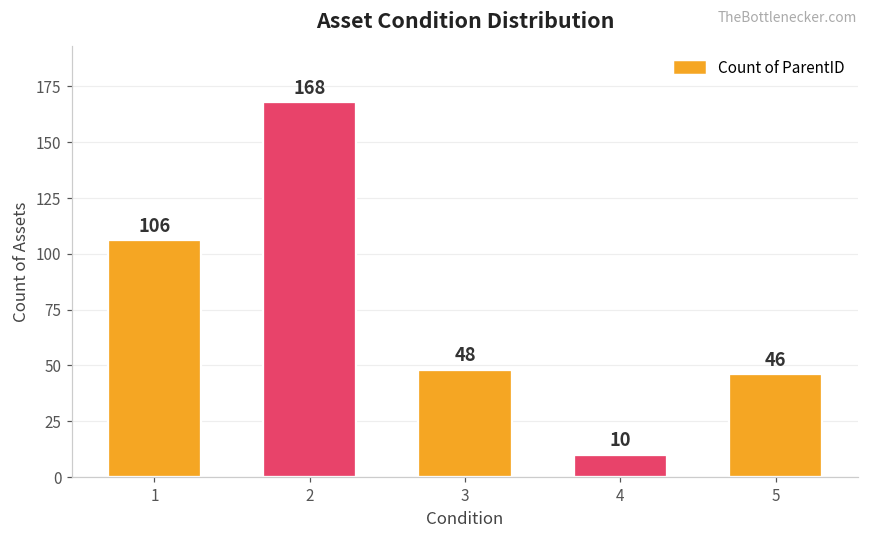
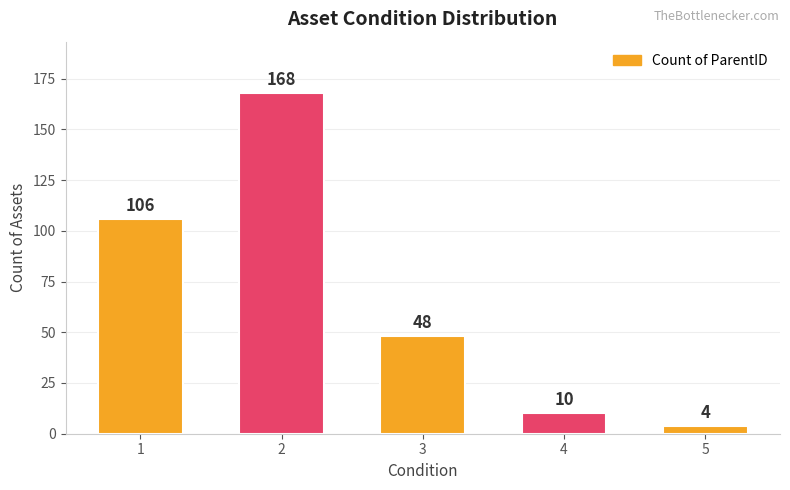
5: 46 -> 4
